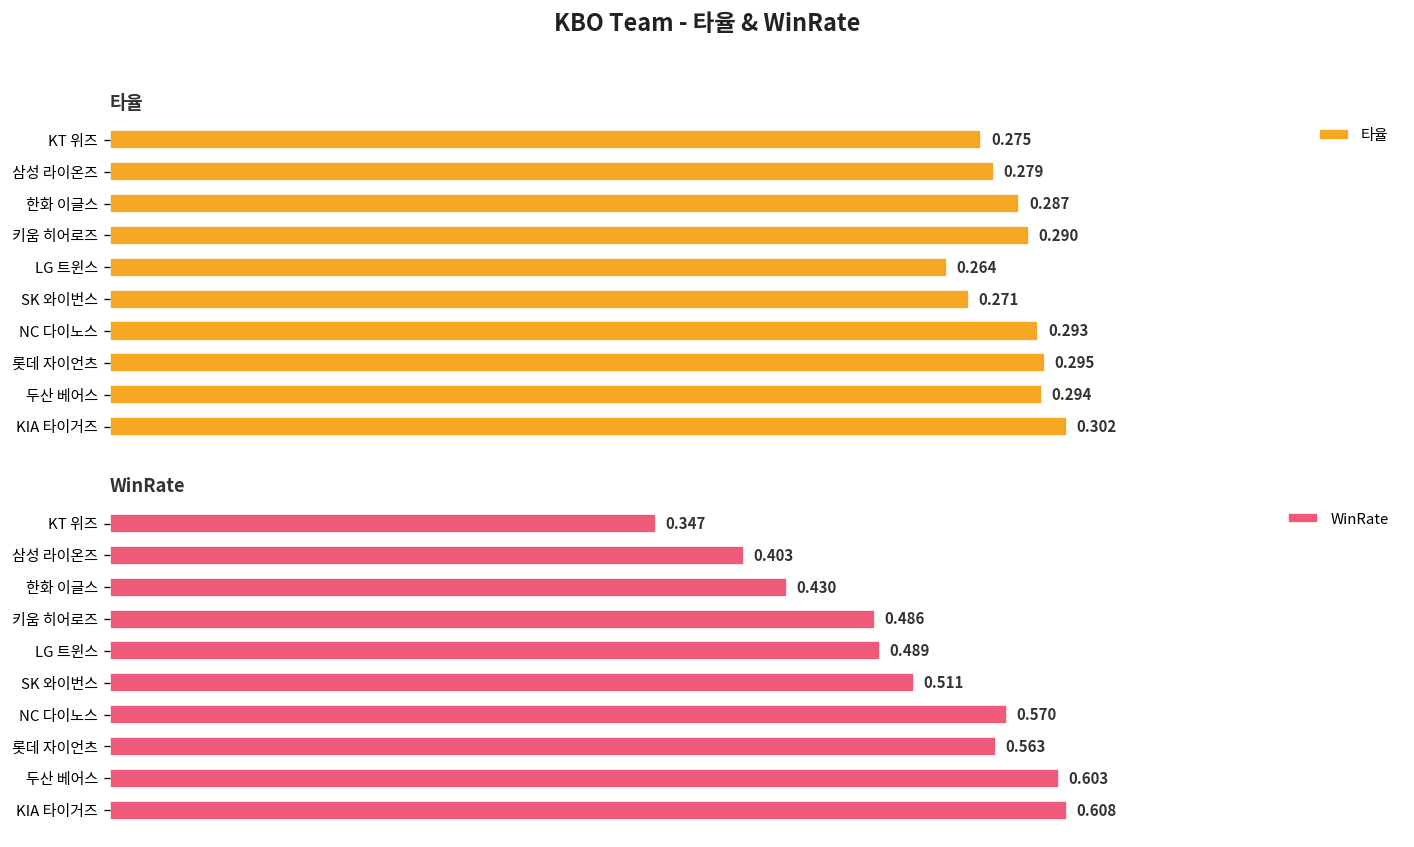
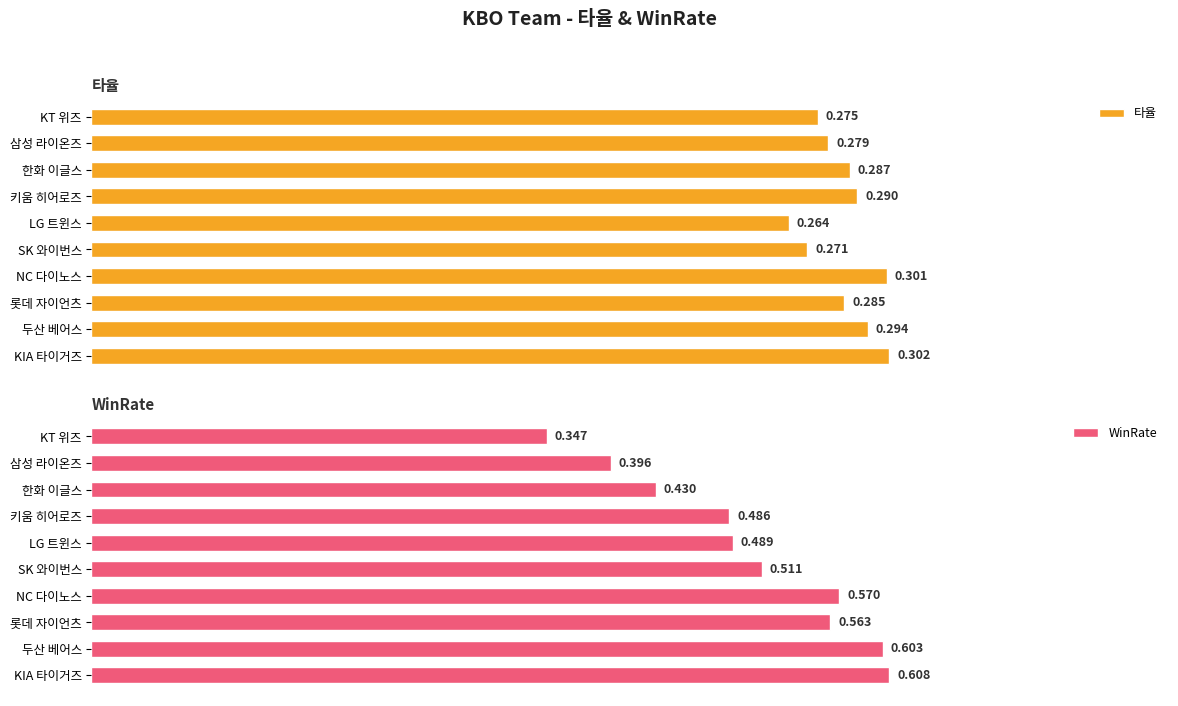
타율, NC 다이노스: 0.293 -> 0.301
타율, 롯데 자이언츠: 0.295 -> 0.285
WinRate, 삼성 라이온즈: 0.403 -> 0.396
